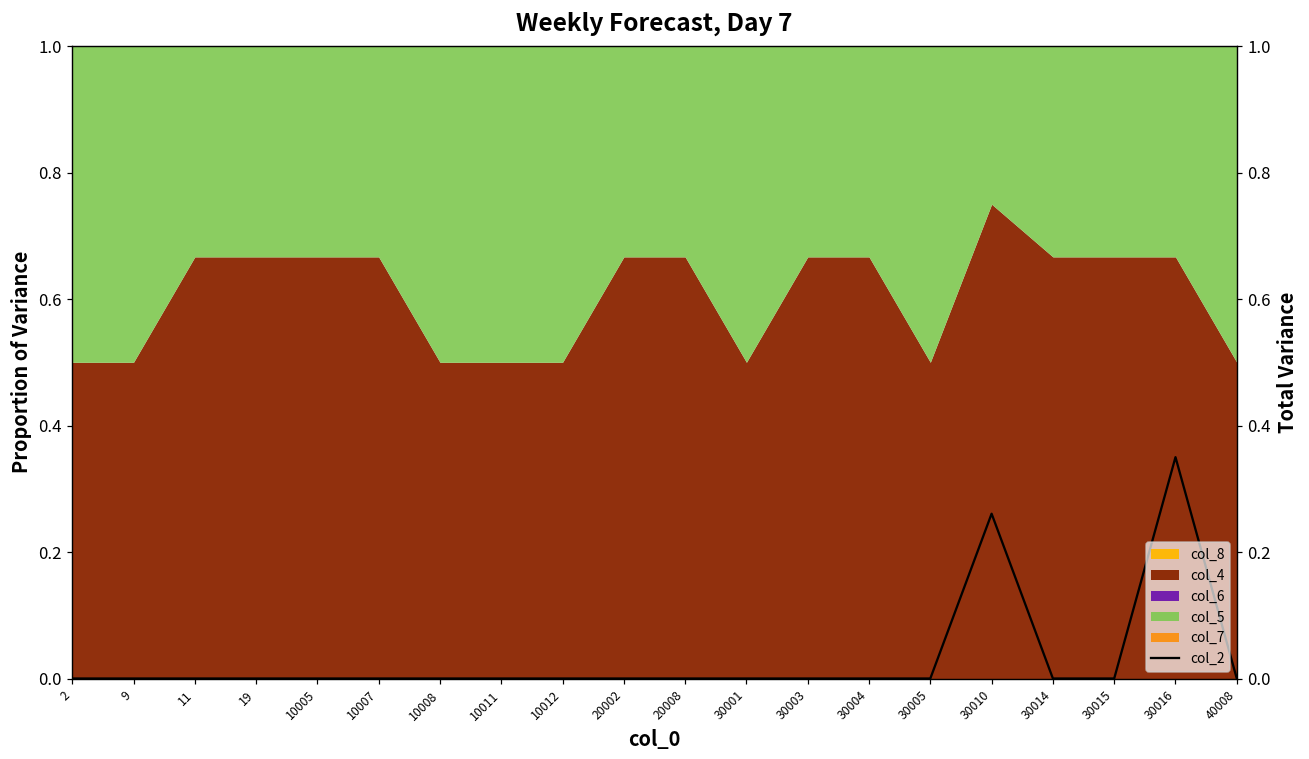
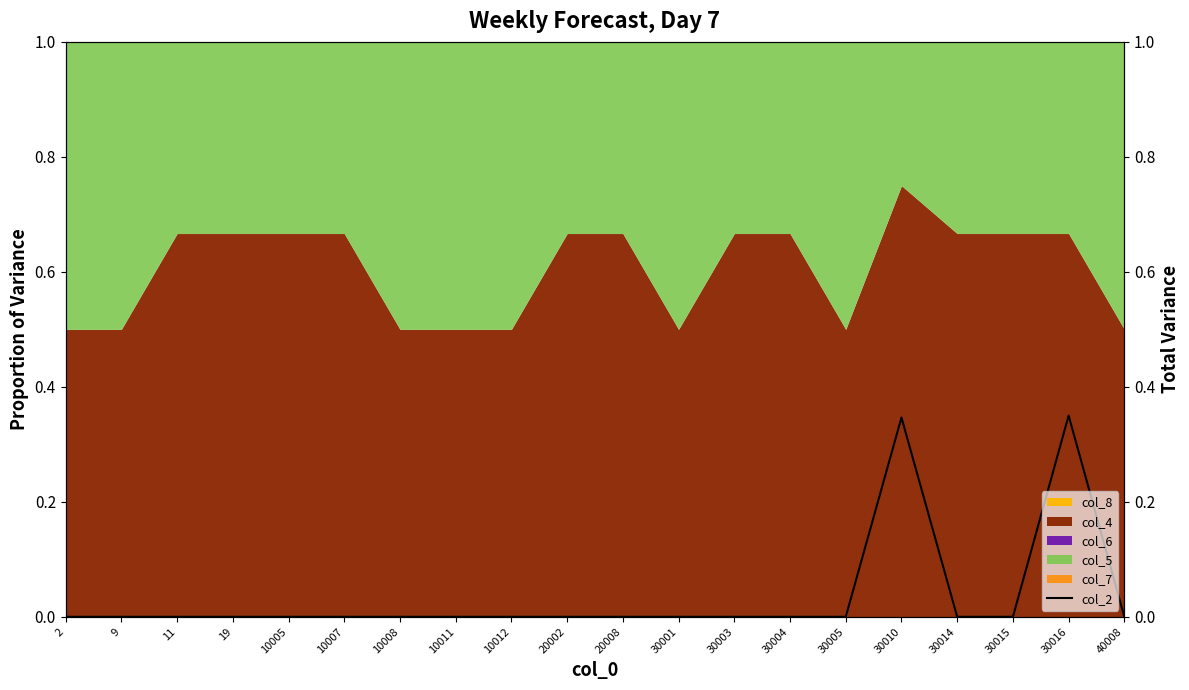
col_2, 30010: 0.26 -> 0.35
